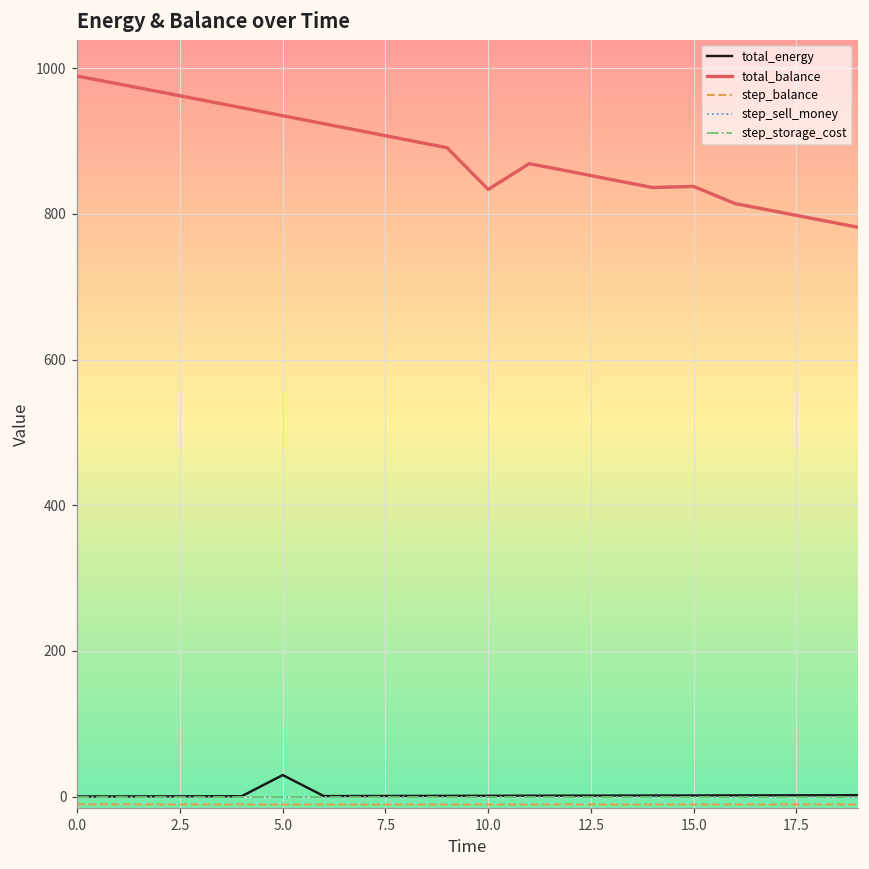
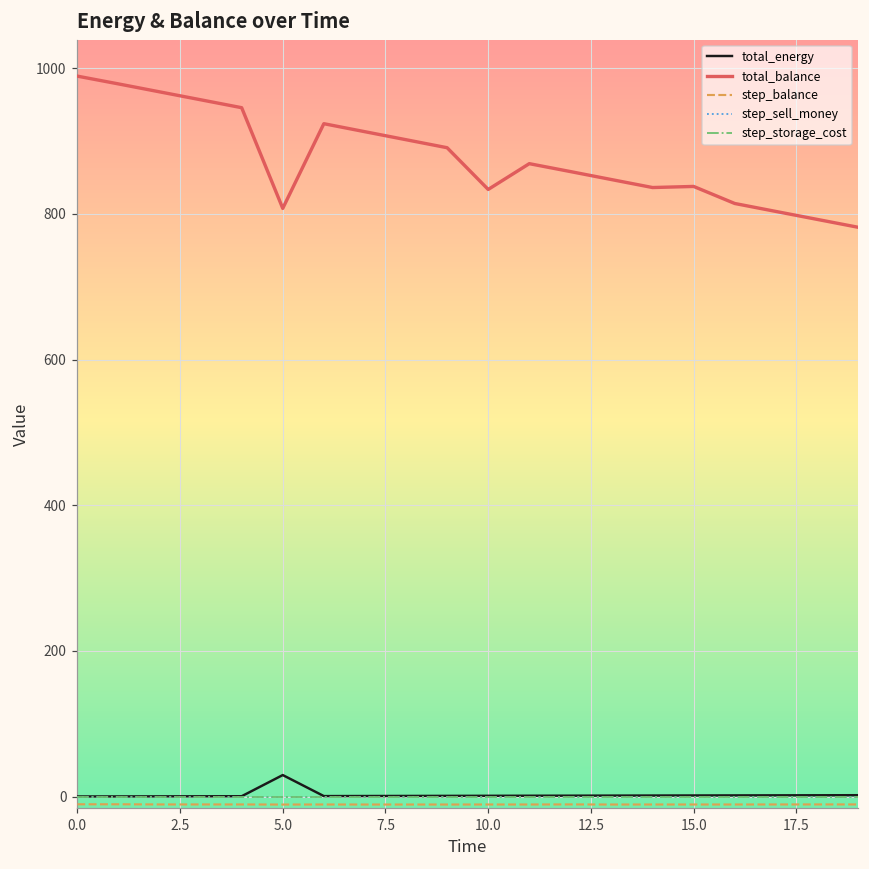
total_balance, 5.0: 930 -> 810
